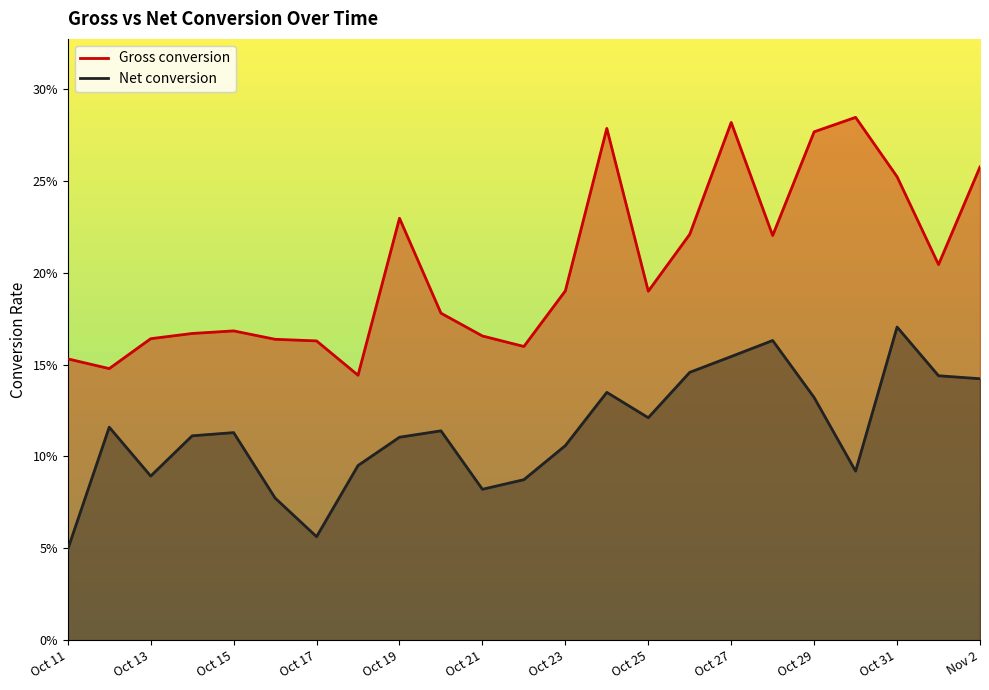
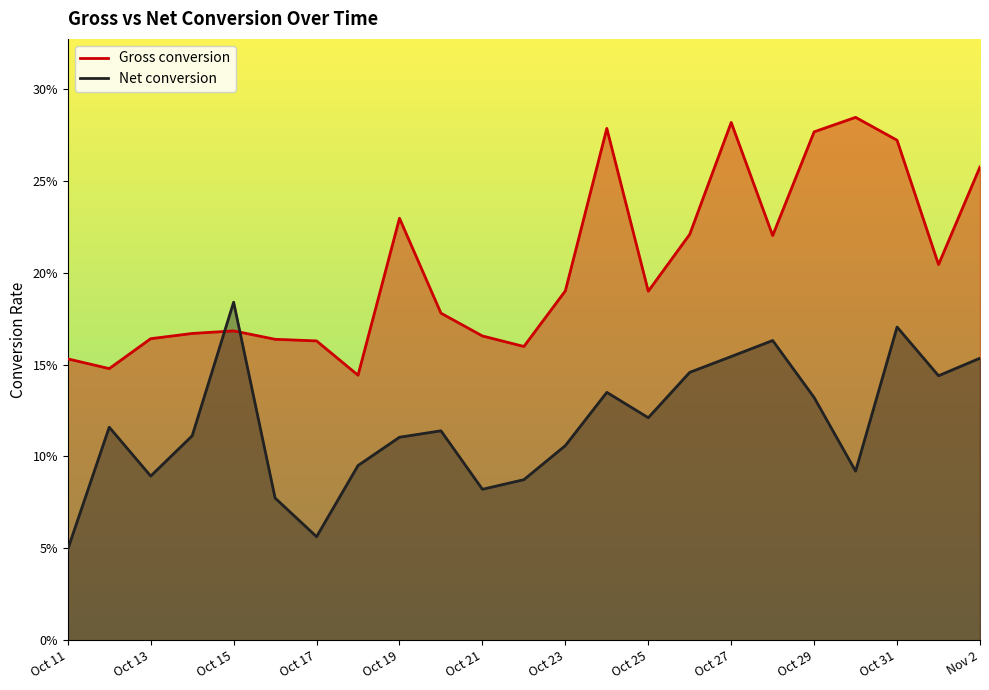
Net conversion, Oct 15: 11.3% -> 18.4%
Gross conversion, Oct 31: 25.2% -> 27.2%
Net conversion, Nov 2: 14.2% -> 15.3%
